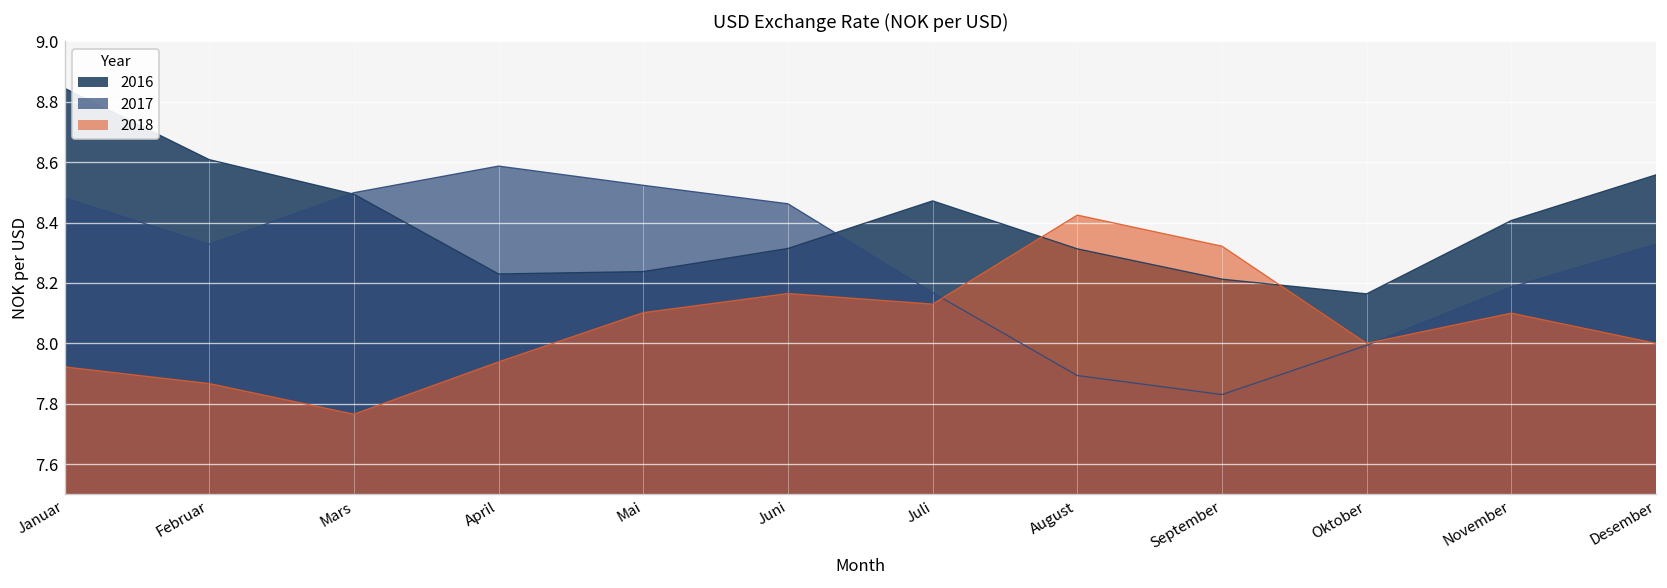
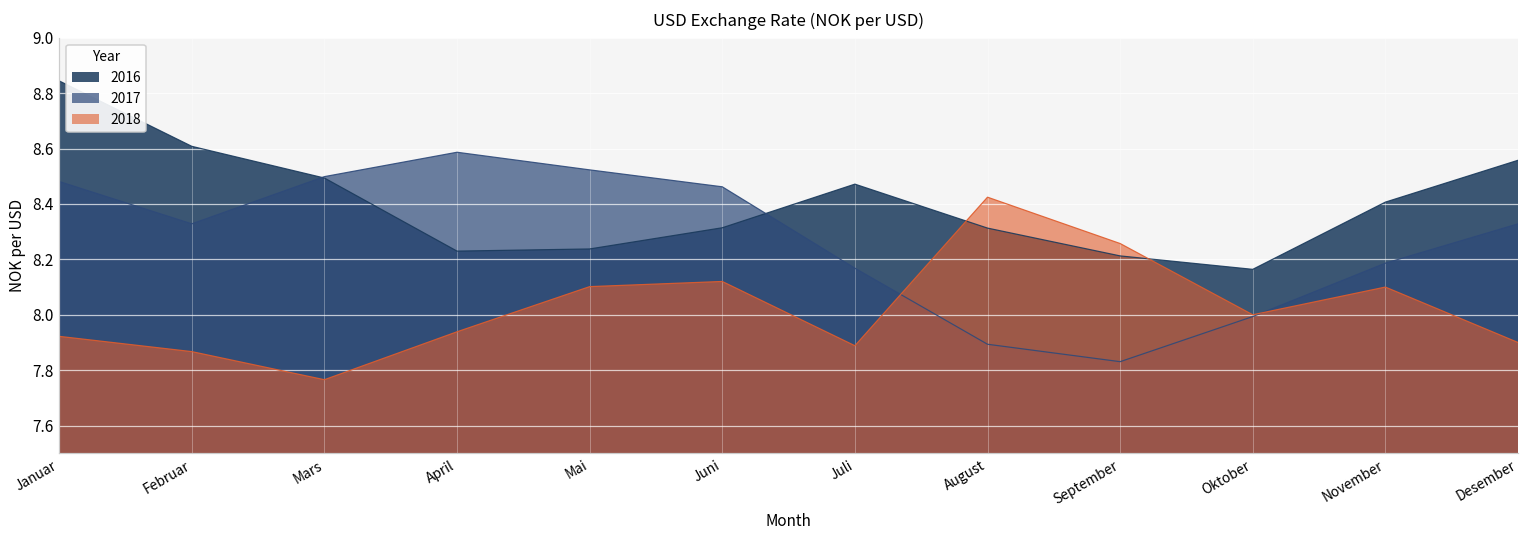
2018, Juni: 8.16 -> 8.12
2018, Juli: 8.13 -> 7.89
2018, September: 8.32 -> 8.26
2018, Desember: 8.0 -> 7.9
